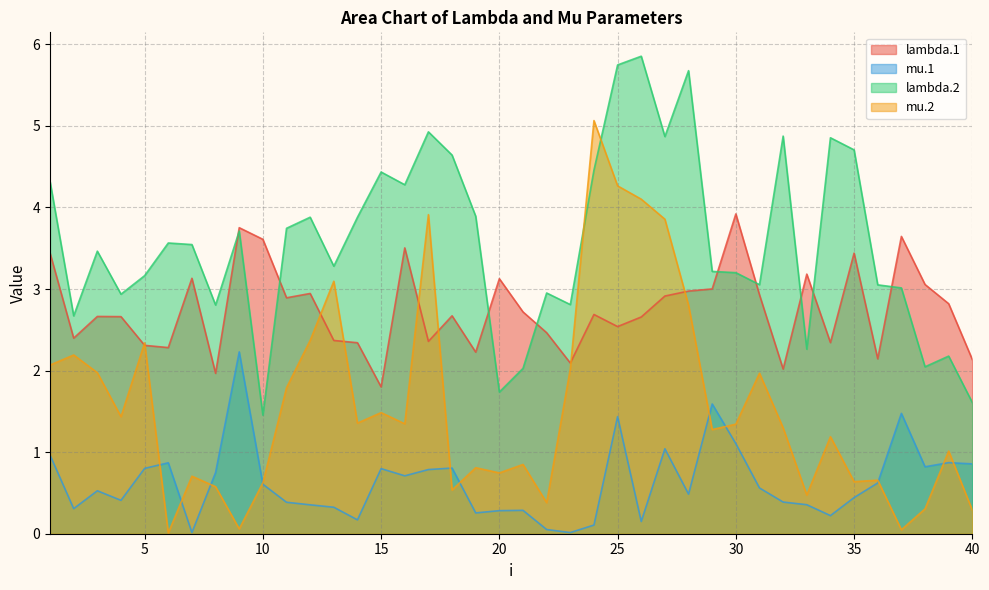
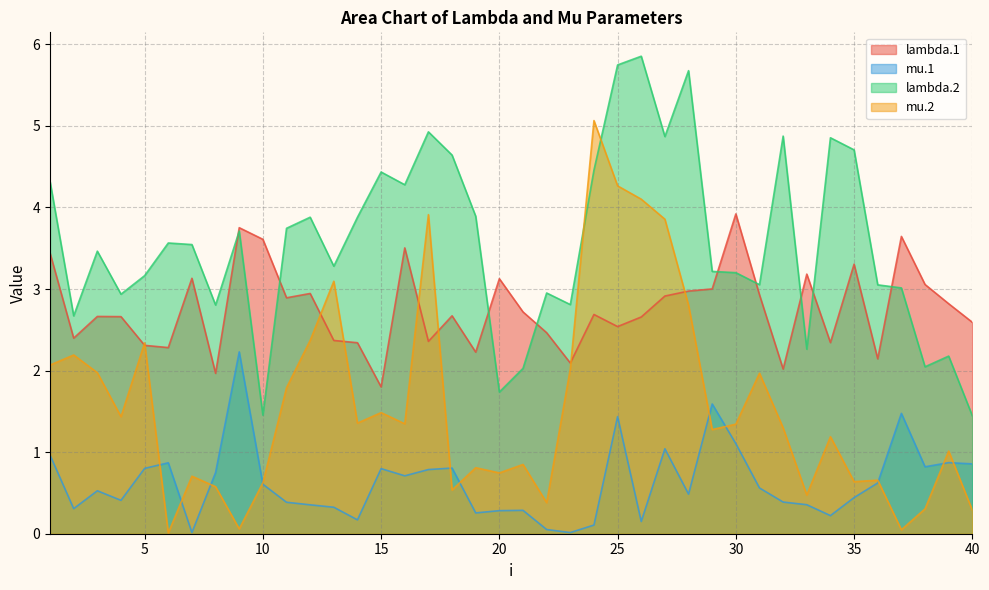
lambda.1, 35: 3.4 -> 3.3
lambda.1, 40: 2.1 -> 2.6
lambda.2, 40: 1.6 -> 1.4
